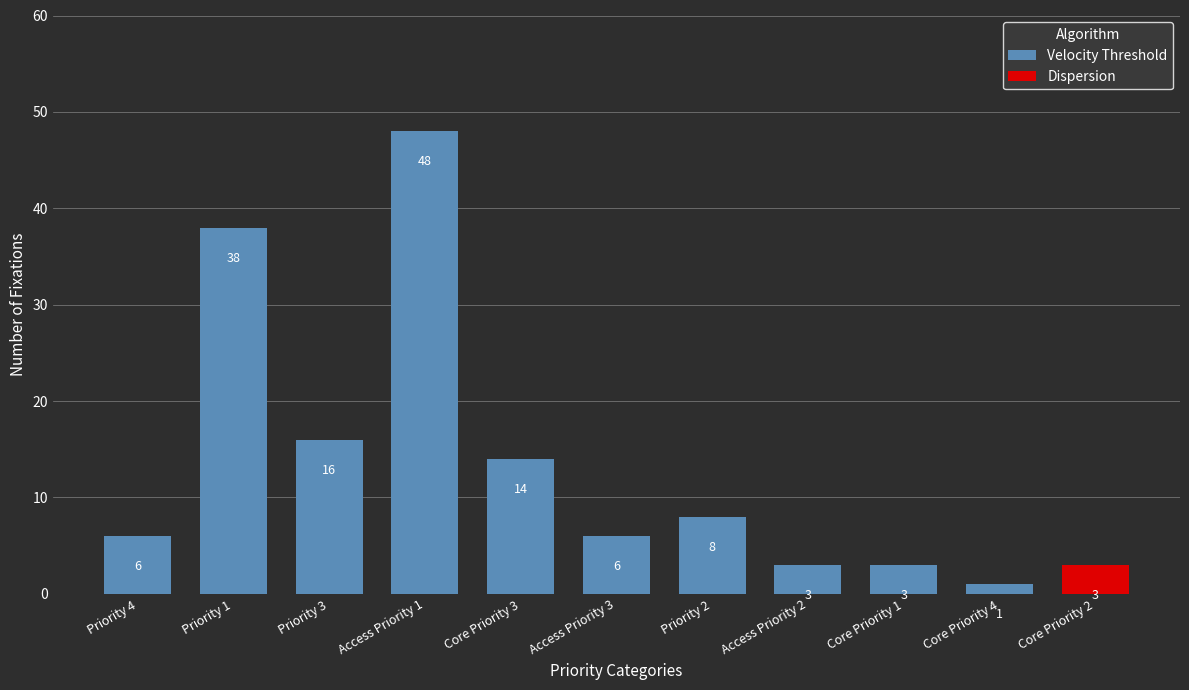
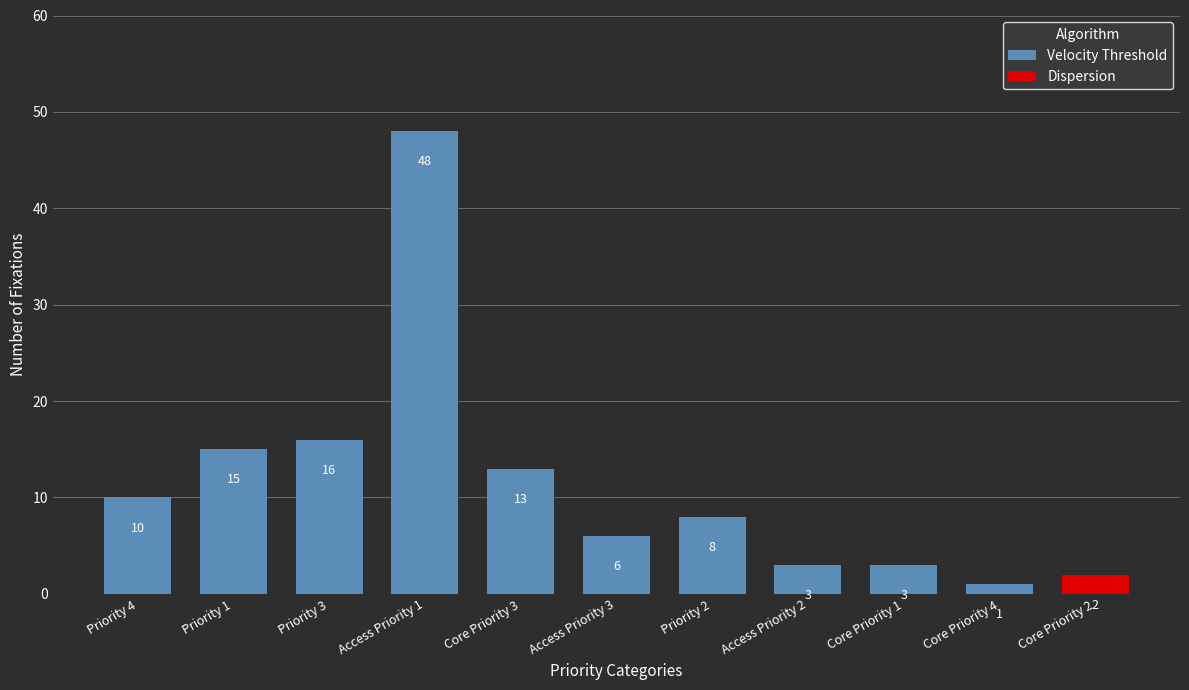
Velocity Threshold, Priority 4: 6 -> 10
Velocity Threshold, Priority 1: 38 -> 15
Velocity Threshold, Core Priority 3: 14 -> 13
Dispersion, Core Priority 2: 3 -> 2
